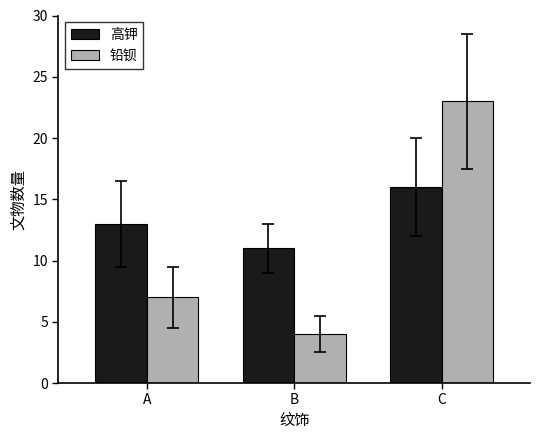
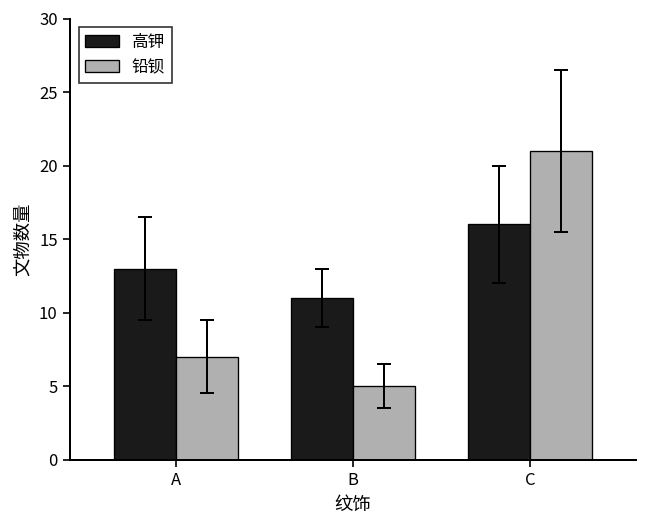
铅钡, B: 4 -> 5
铅钡, C: 23 -> 21
